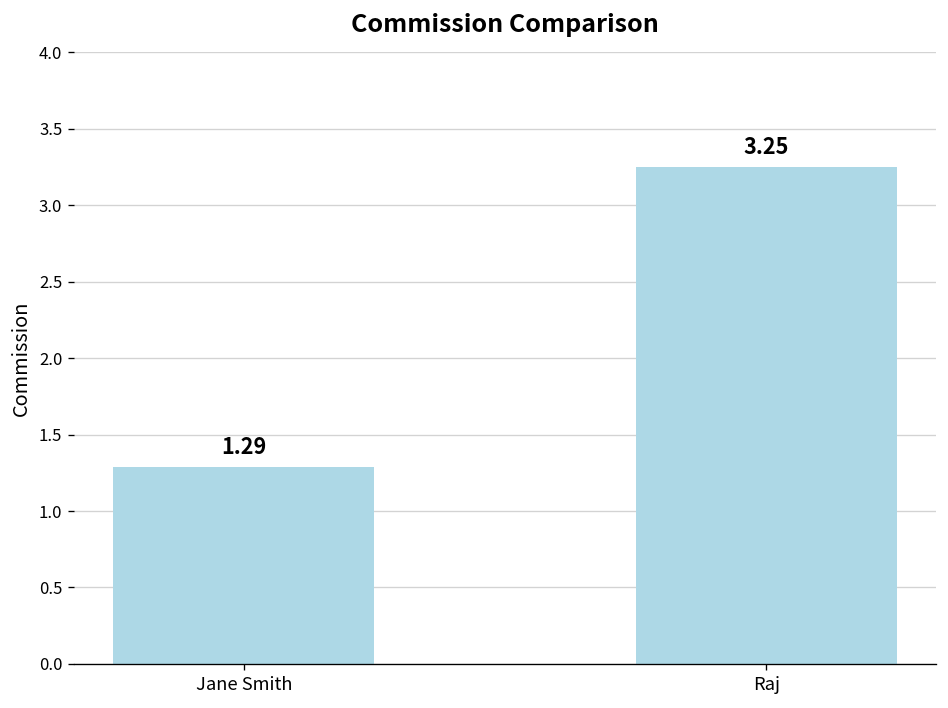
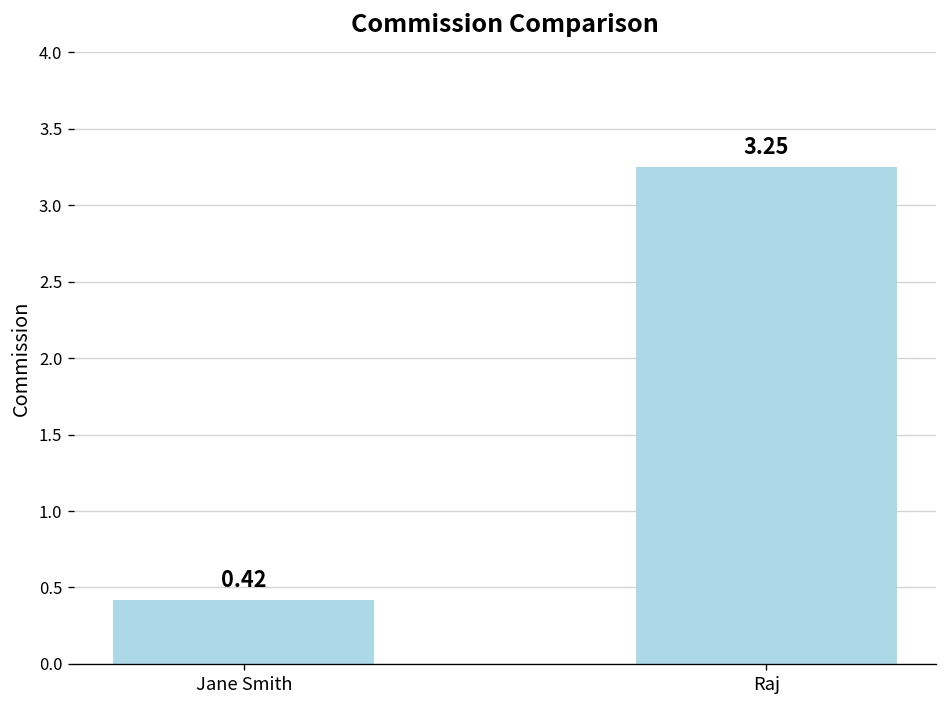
Jane Smith: 1.29 -> 0.42
